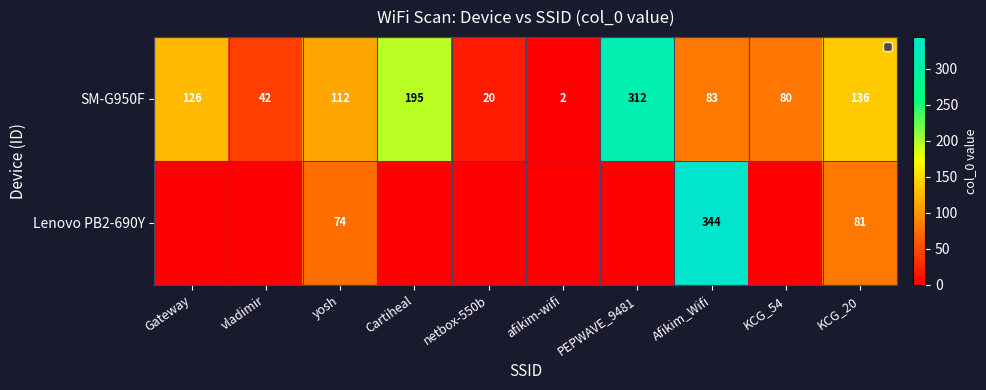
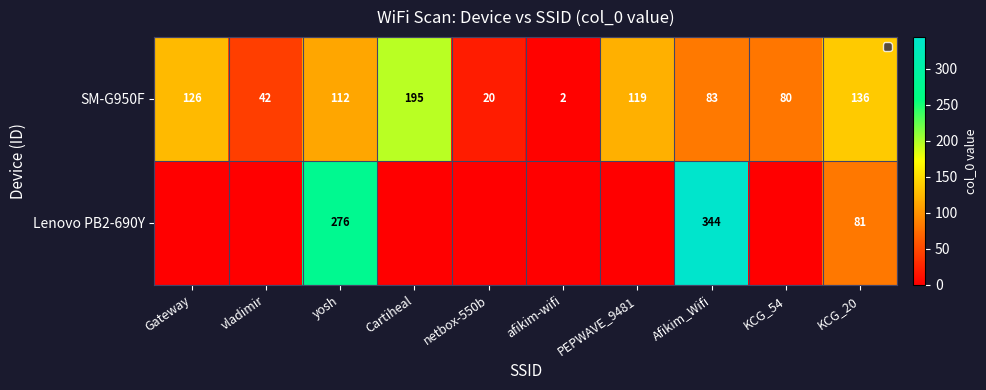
SM-G950F, PEPWAVE_9481: 312 -> 119
Lenovo PB2-690Y, yosh: 74 -> 276
